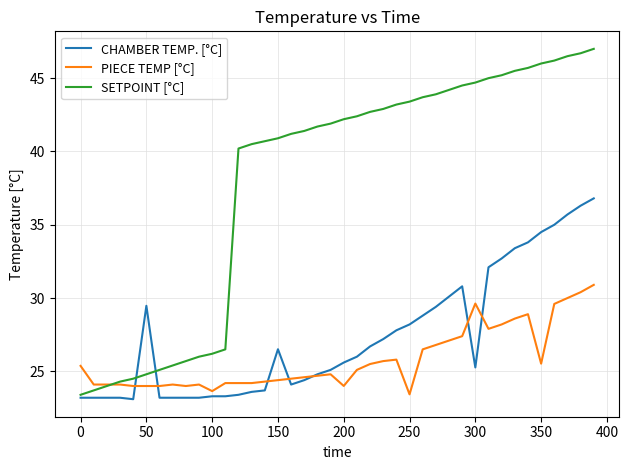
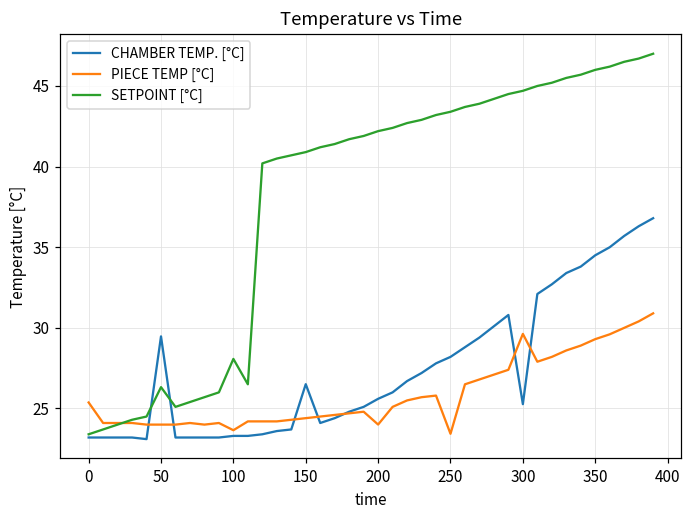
SETPOINT [°C], 50: 24.8 -> 26.3
SETPOINT [°C], 100: 26.2 -> 28.1
PIECE TEMP [°C], 350: 25.5 -> 29.3
